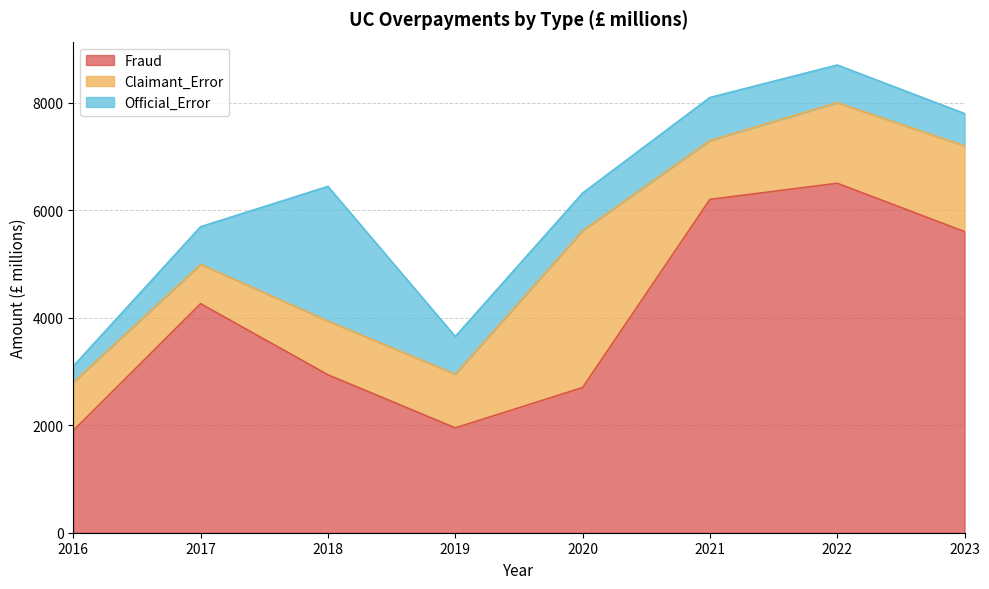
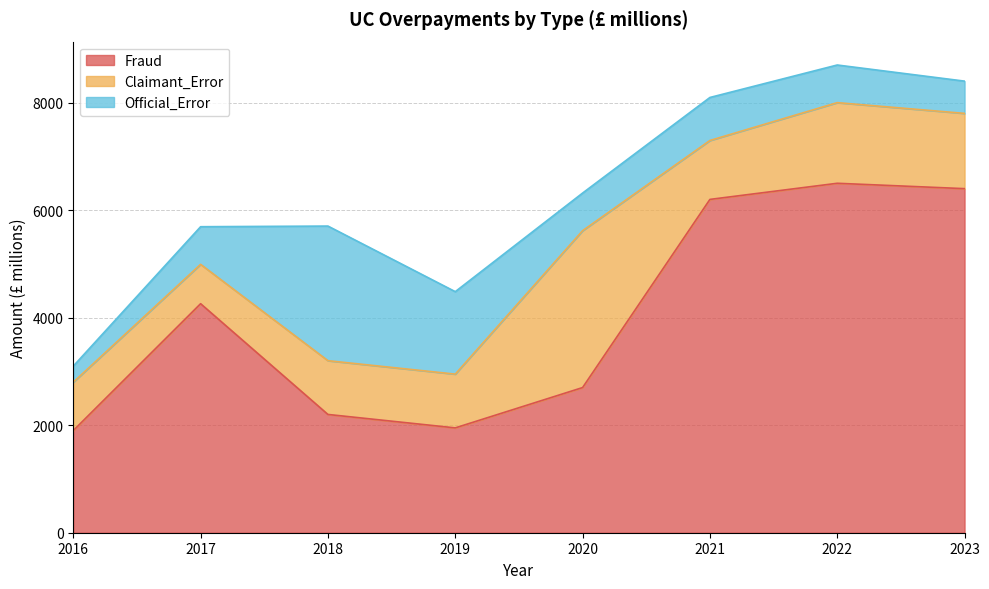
Fraud, 2018: 2900 -> 2200
Official_Error, 2019: 700 -> 1500
Fraud, 2023: 5600 -> 6400
Claimant_Error, 2023: 1600 -> 1400
